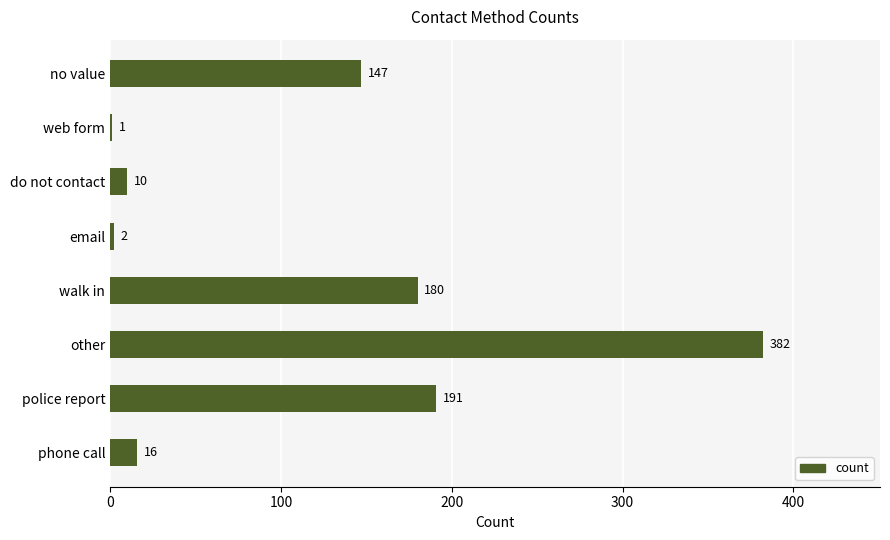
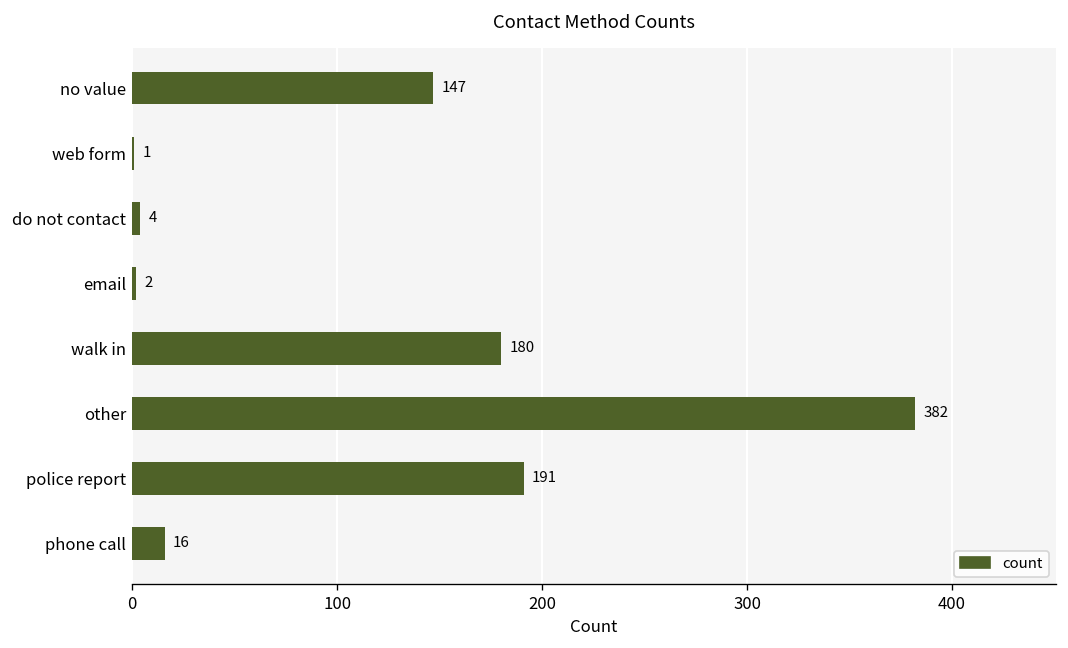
do not contact: 10 -> 4
